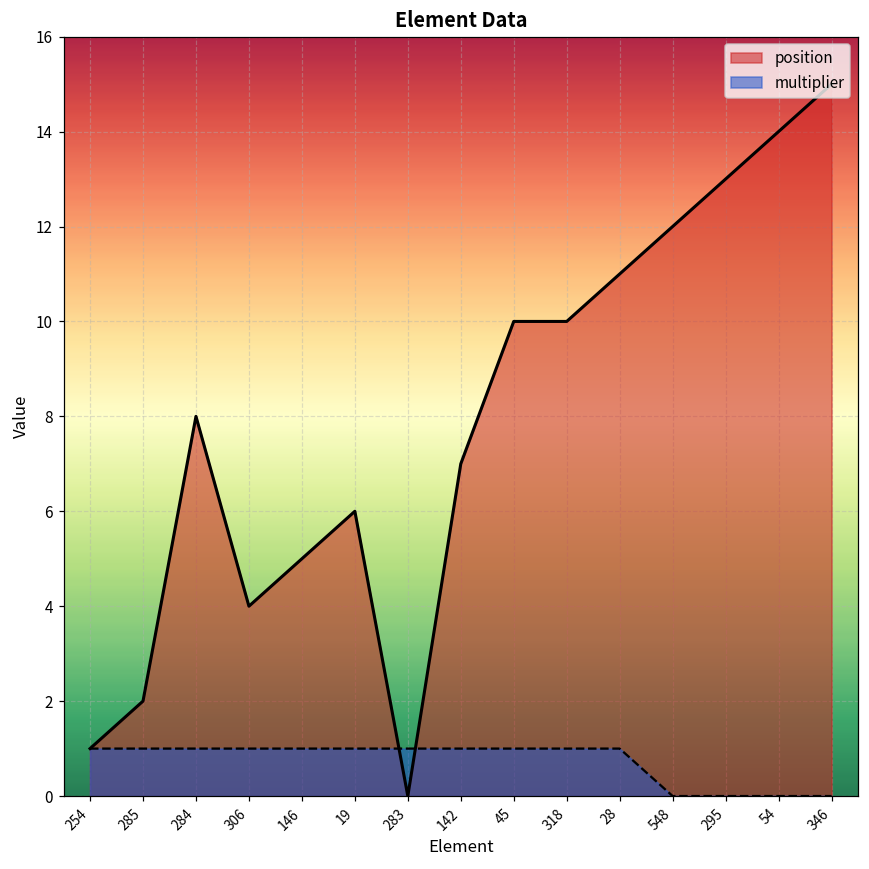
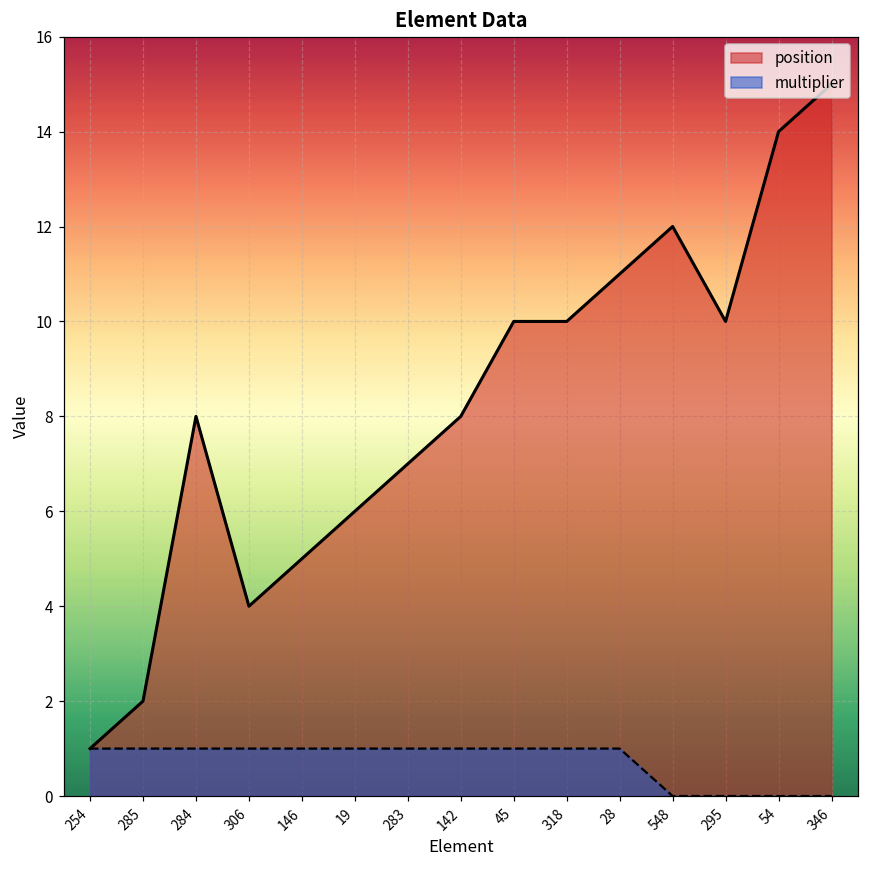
position, 283: 0 -> 7
position, 142: 7 -> 8
position, 295: 13 -> 10
